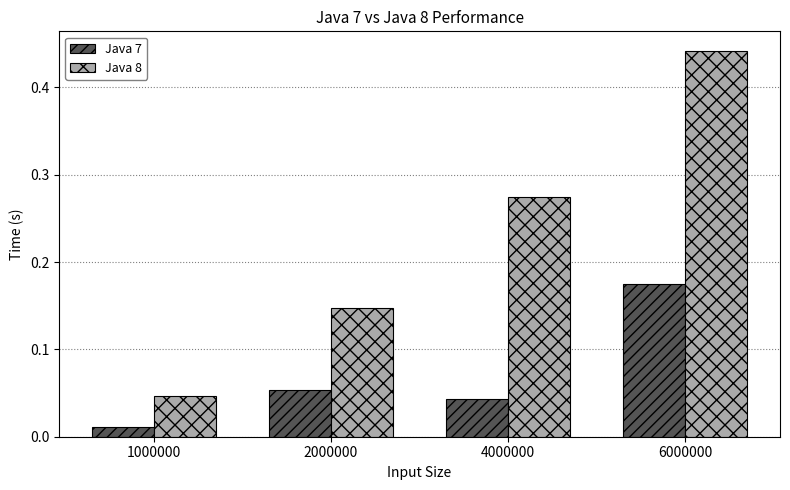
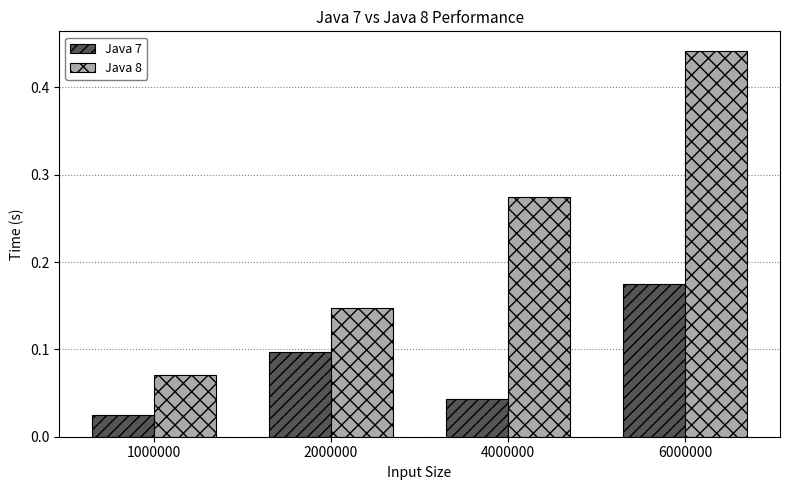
Java 7, 1000000: 0.01 -> 0.02
Java 8, 1000000: 0.05 -> 0.07
Java 7, 2000000: 0.05 -> 0.10
